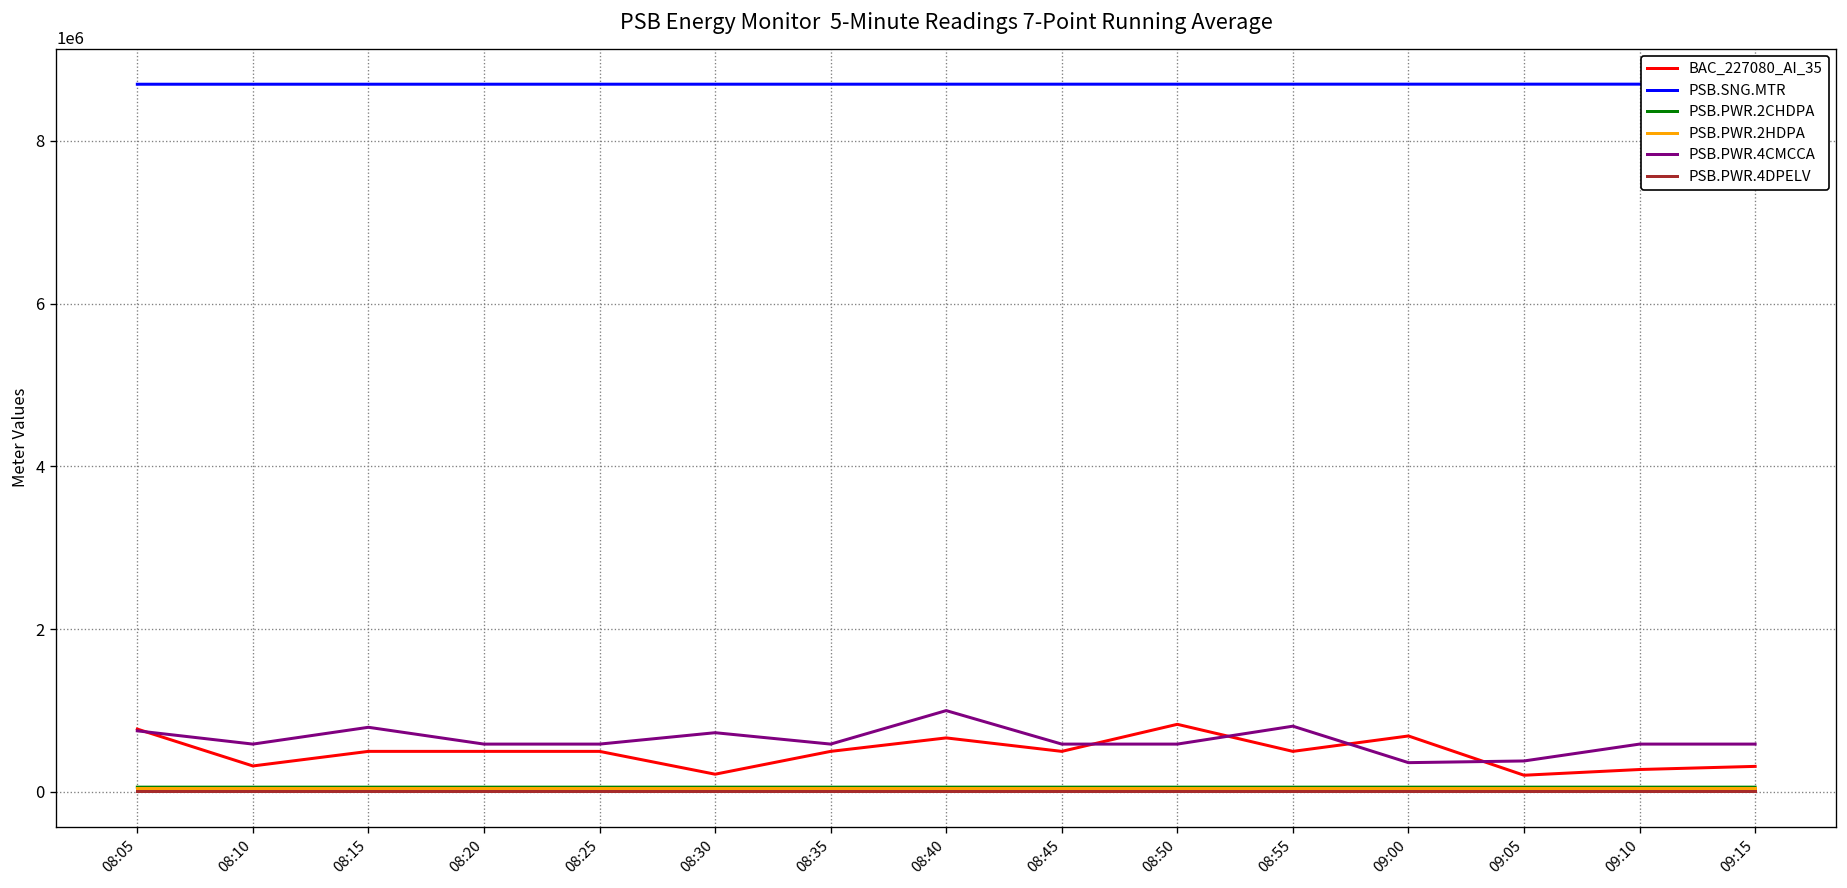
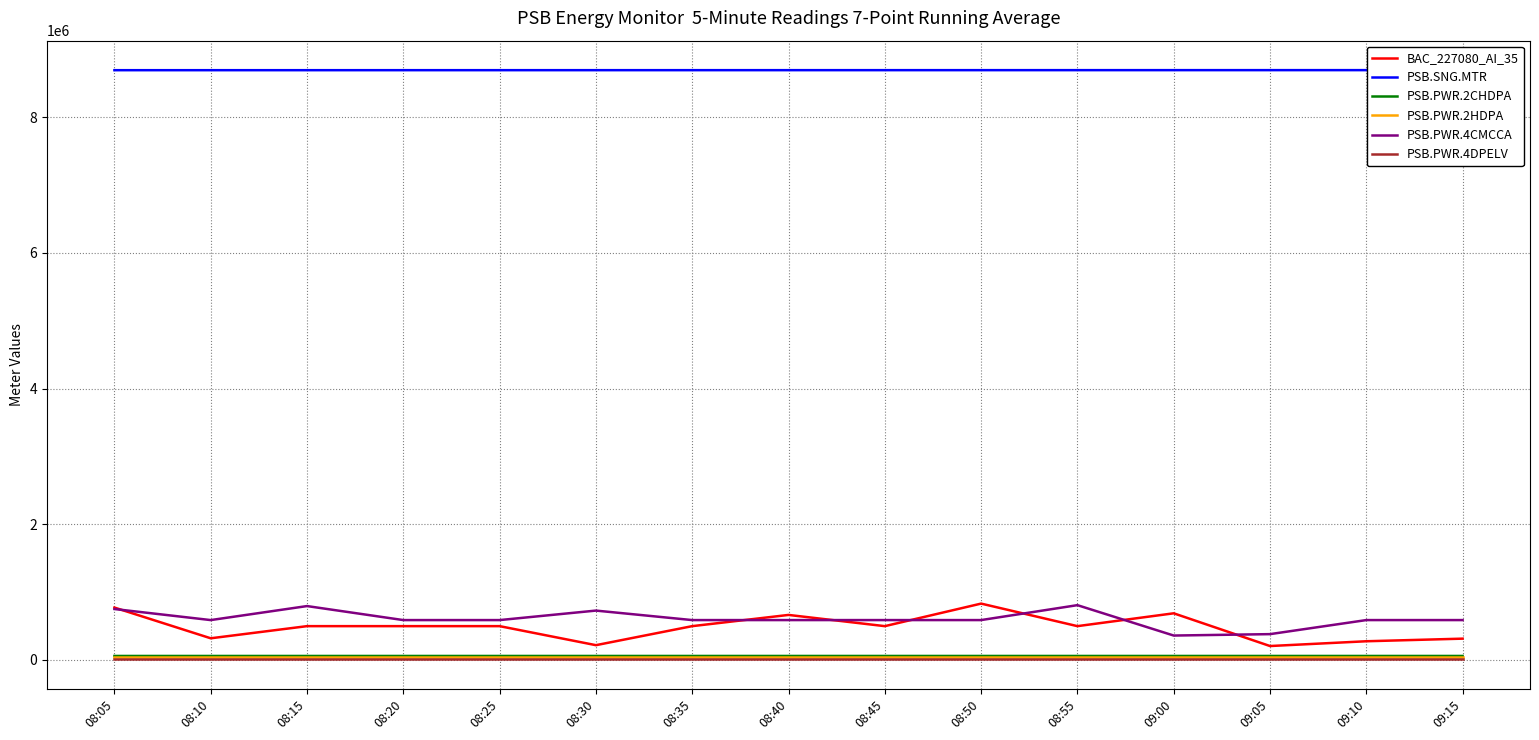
PSB.PWR.4CMCCA, 08:40: 1000000 -> 600000
